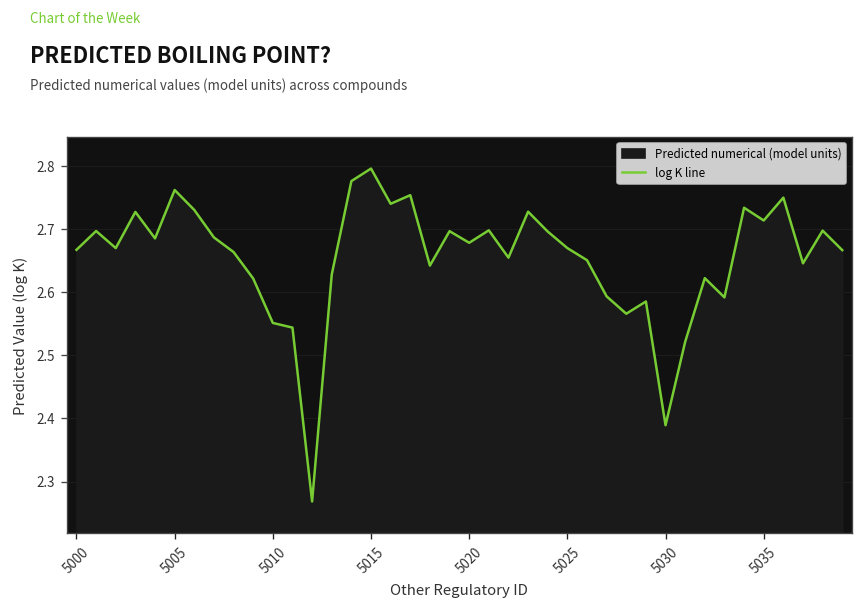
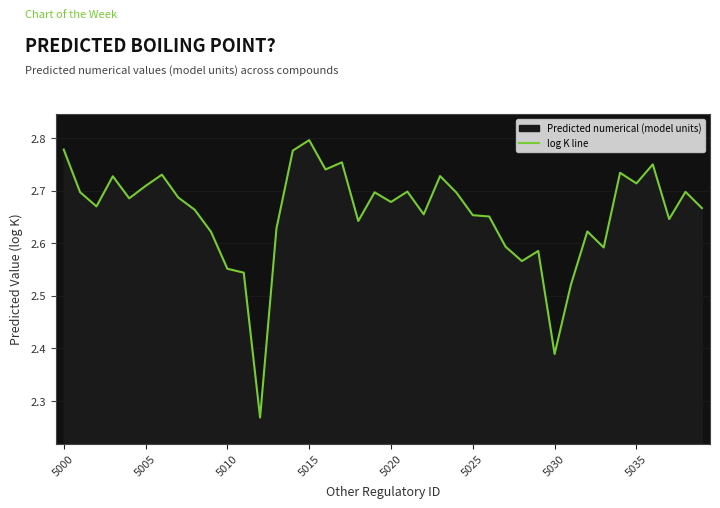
5000: 2.67 -> 2.78
5005: 2.76 -> 2.71
5025: 2.67 -> 2.65
